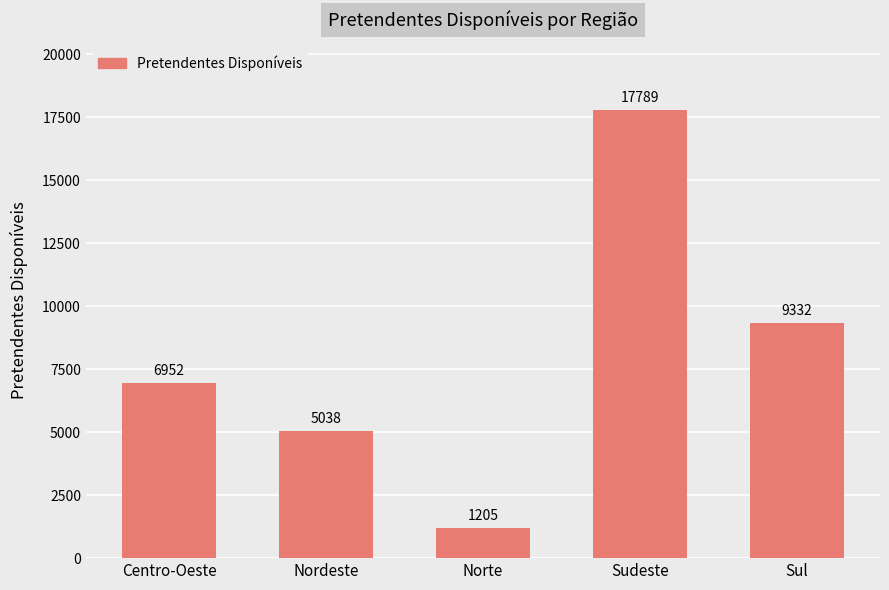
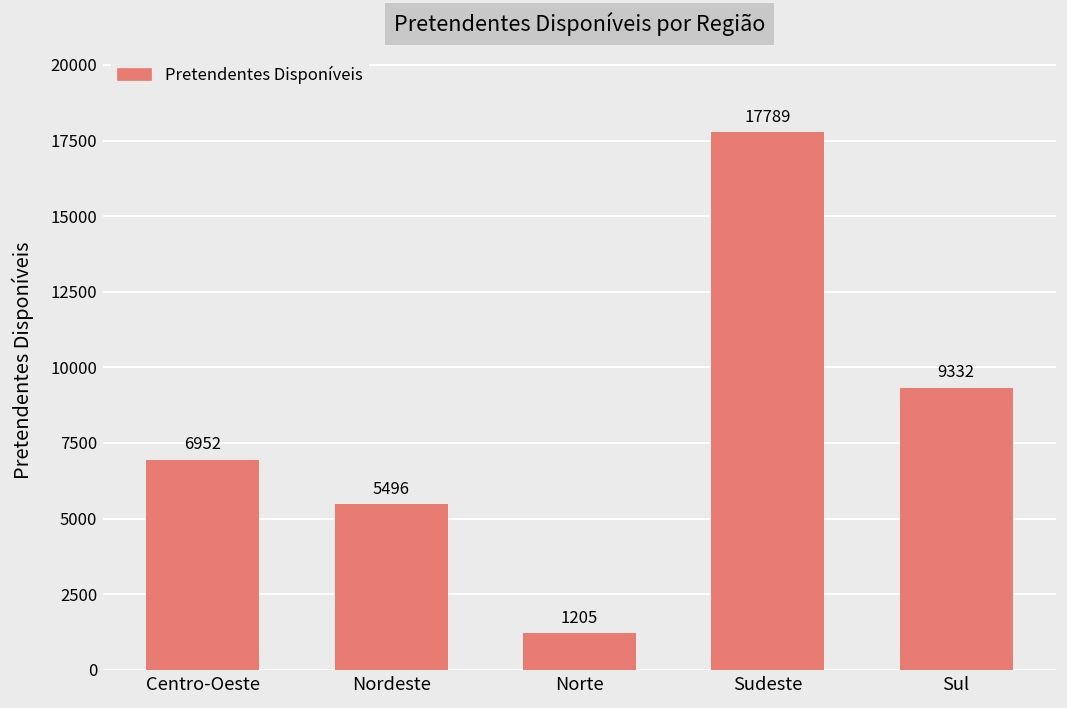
Nordeste: 5038 -> 5496
